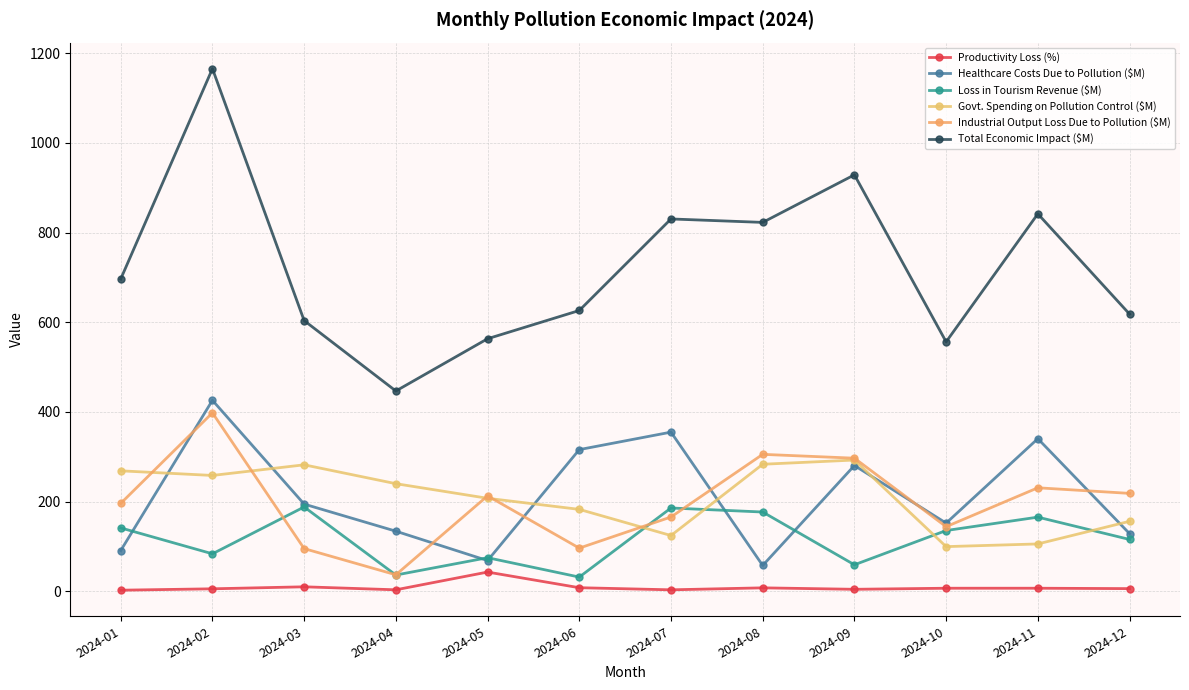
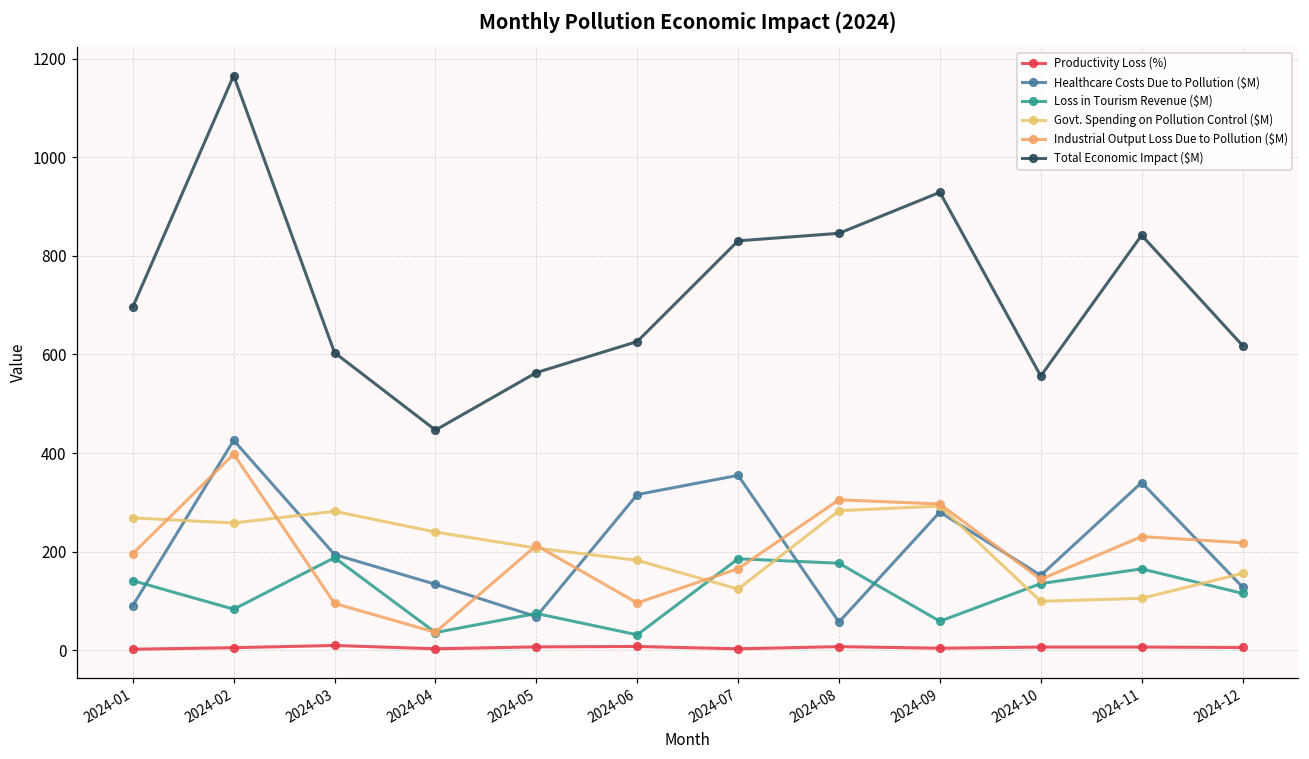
Productivity Loss (%), 2024-05: 40 -> 10
Total Economic Impact ($M), 2024-08: 820 -> 850
